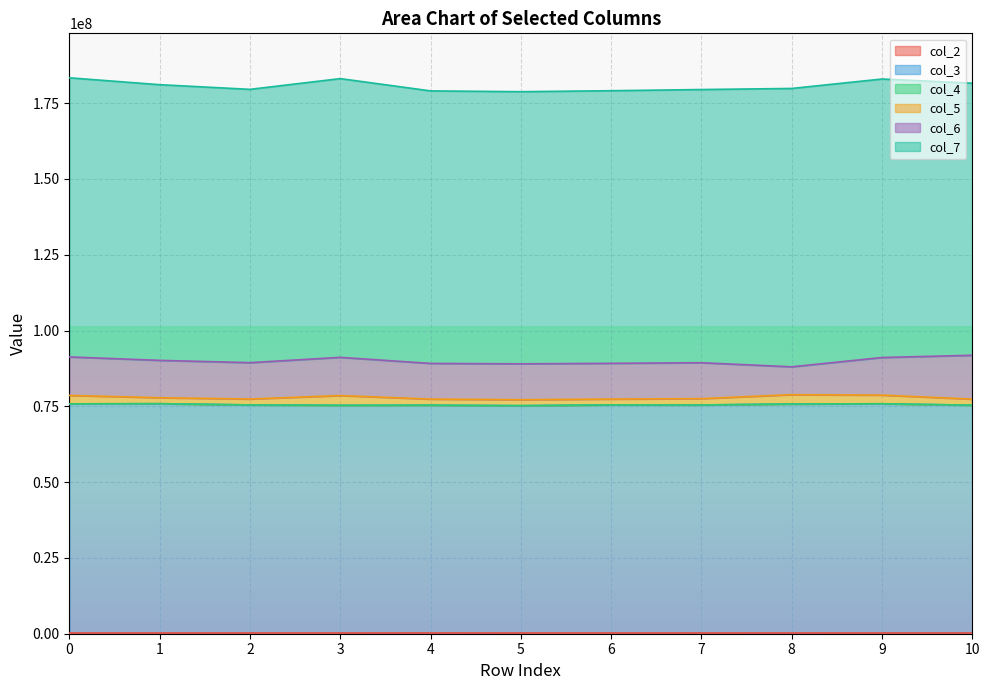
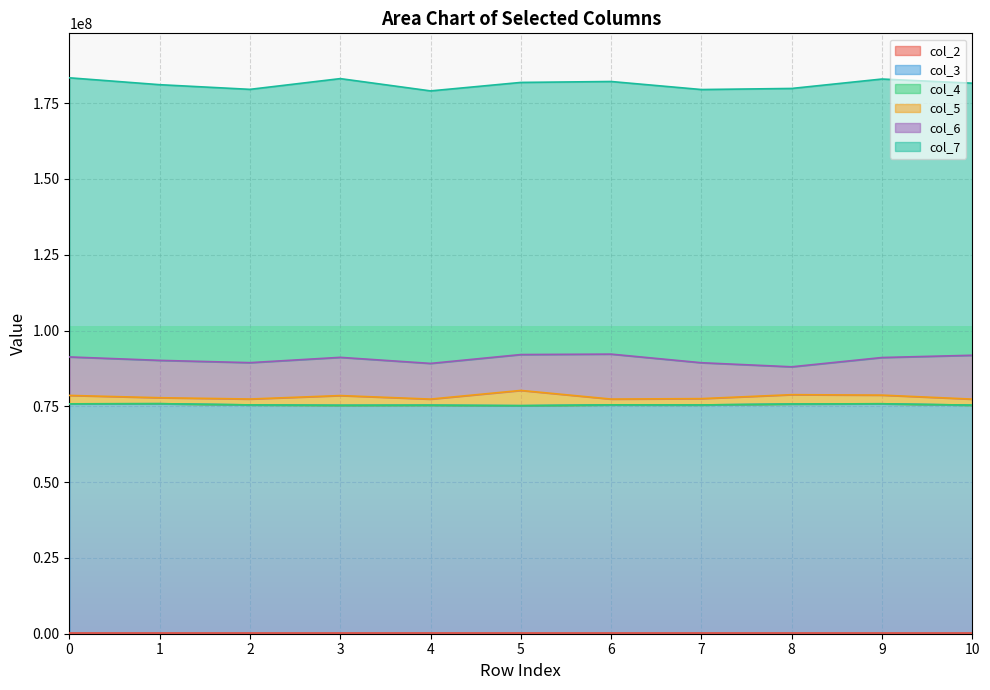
col_5, 5: 2000000 -> 5000000
col_6, 6: 12000000 -> 15000000
